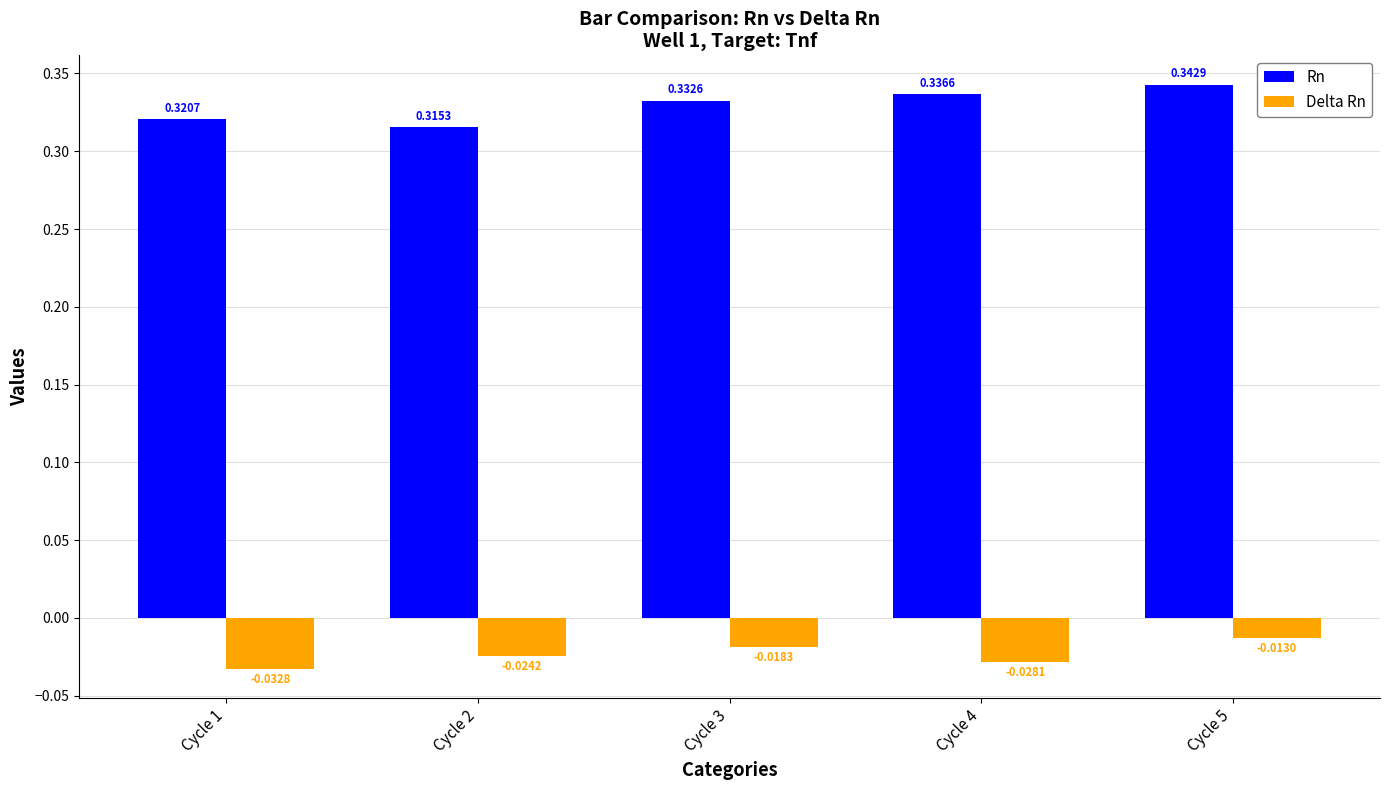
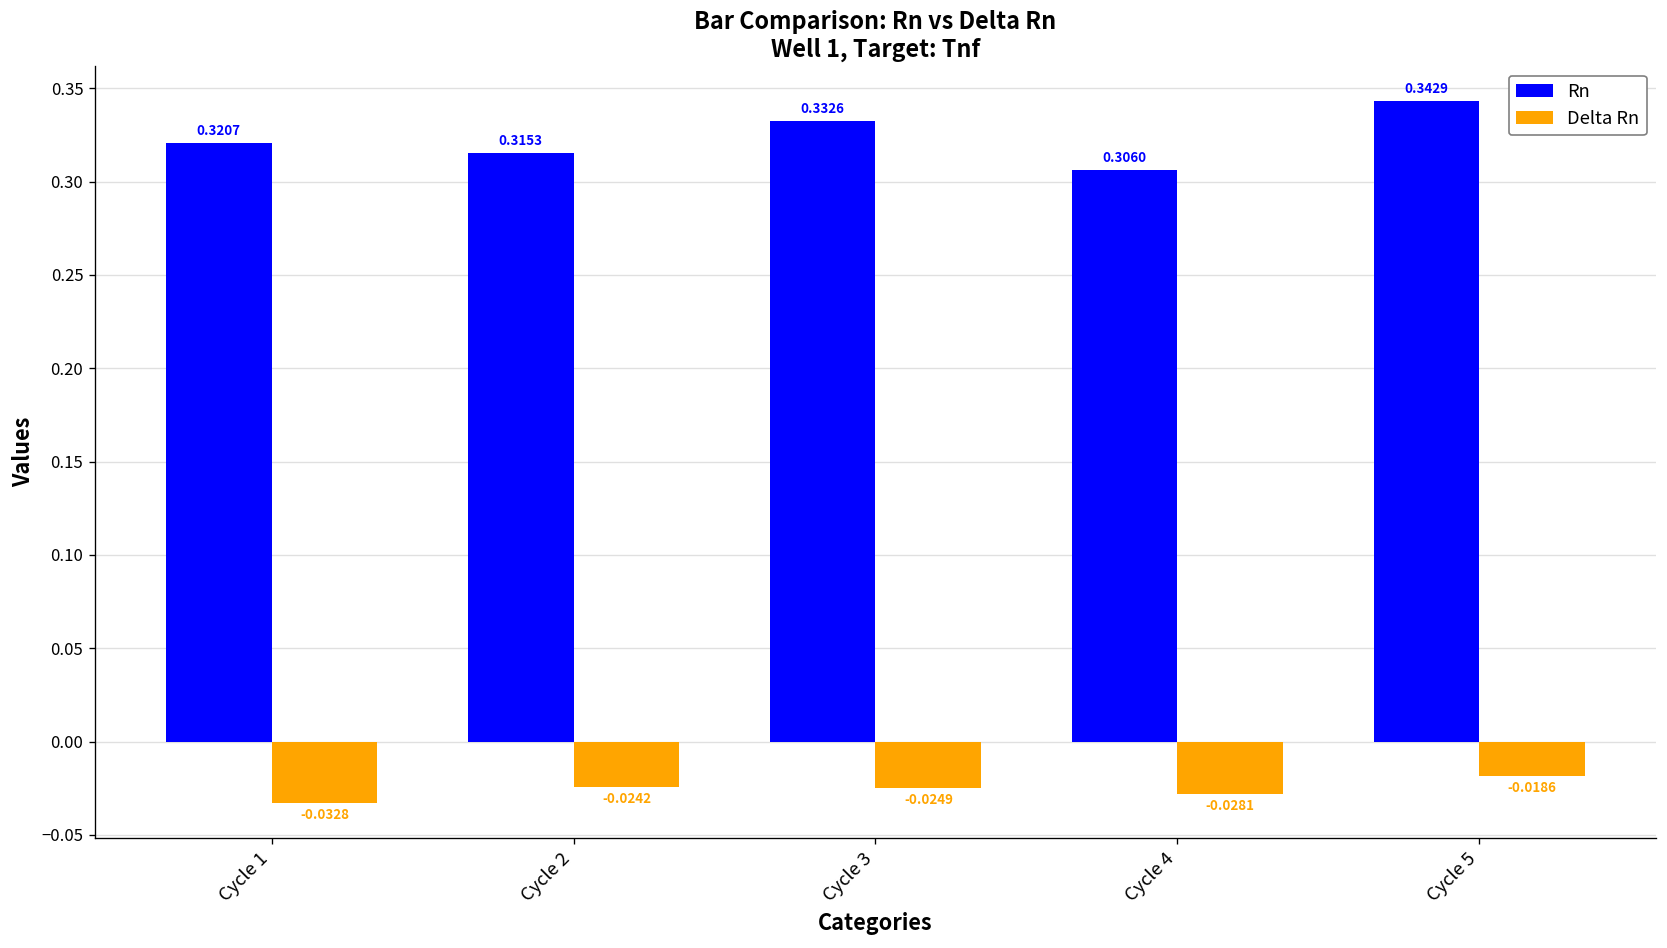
Delta Rn, Cycle 3: -0.0183 -> -0.0249
Rn, Cycle 4: 0.3366 -> 0.3060
Delta Rn, Cycle 5: -0.0130 -> -0.0186
